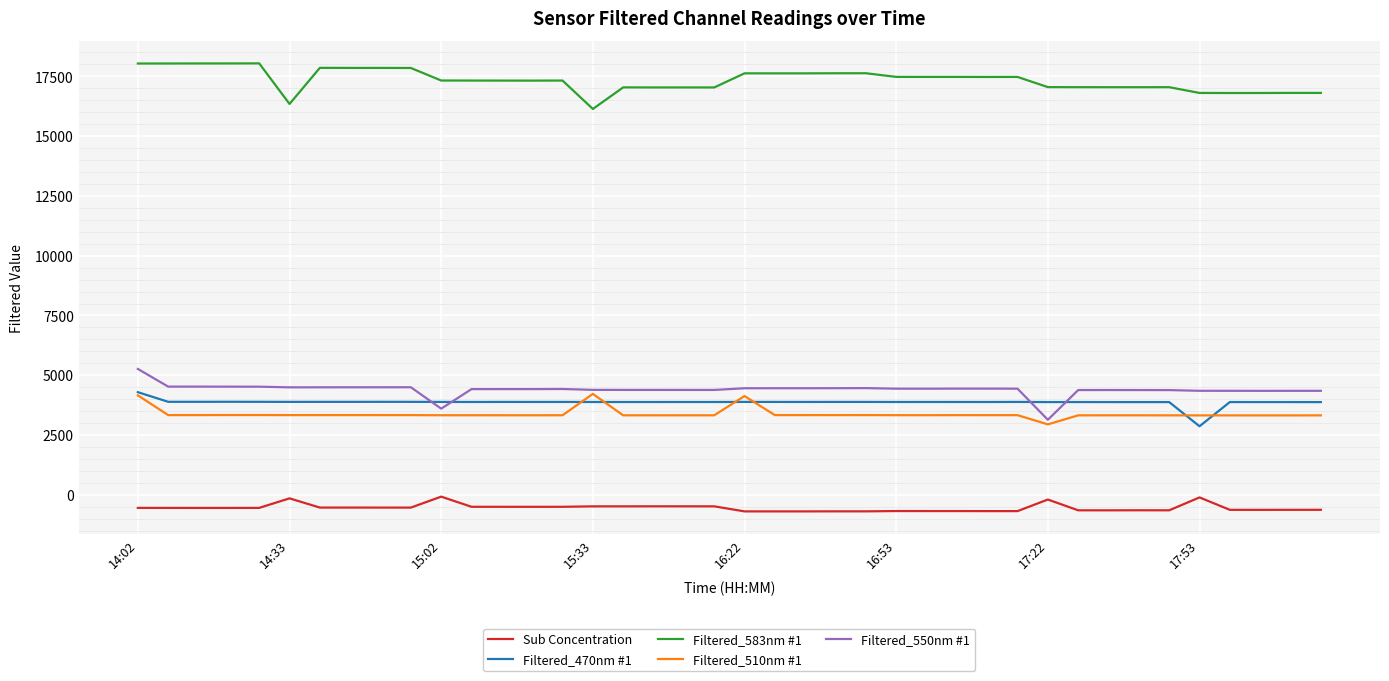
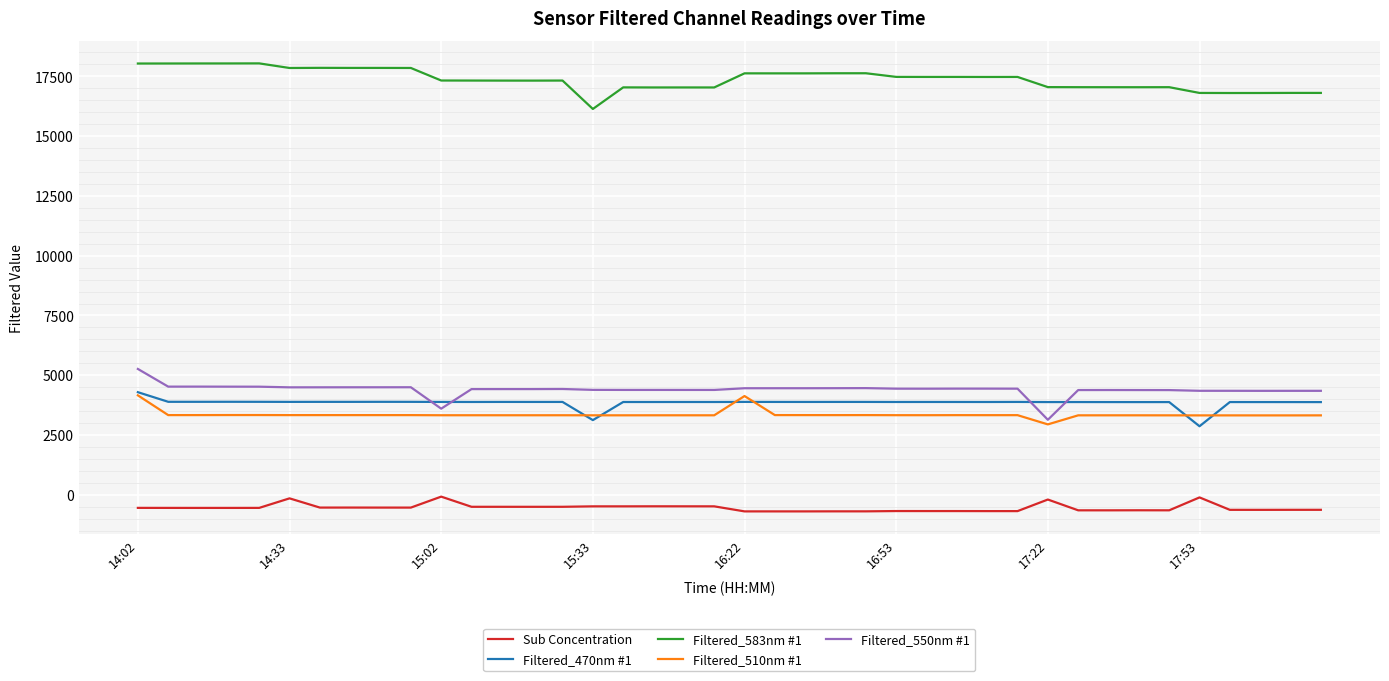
Filtered_583nm #1, 14:33: 16300 -> 17900
Filtered_470nm #1, 15:33: 3900 -> 3100
Filtered_510nm #1, 15:33: 4200 -> 3300
